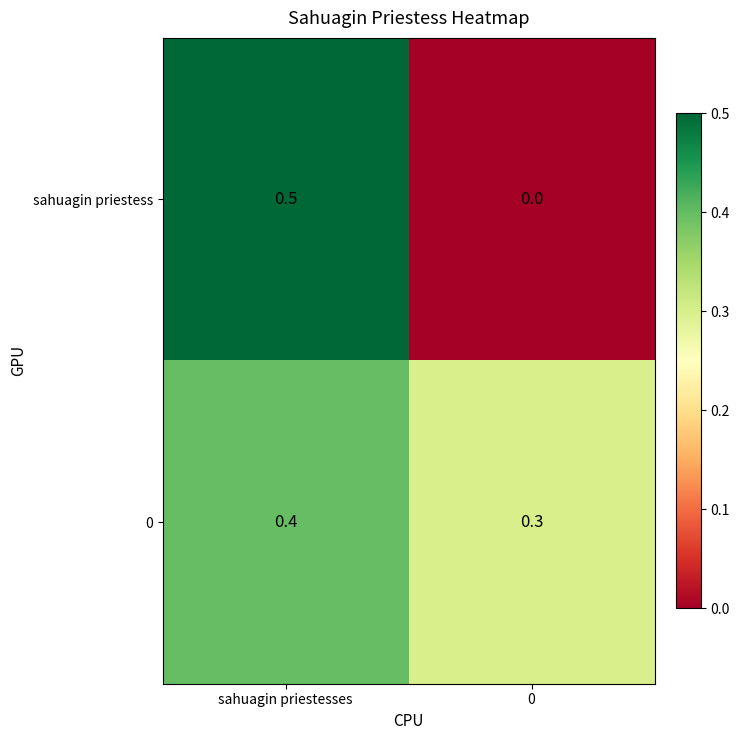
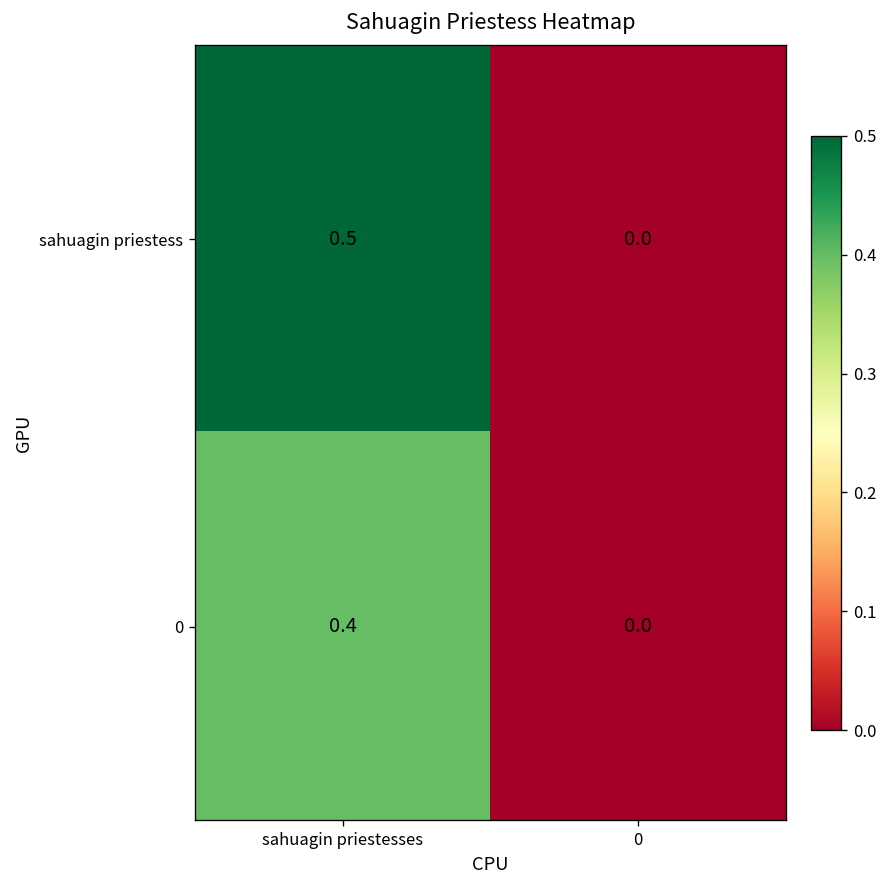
0, 0: 0.3 -> 0.0
